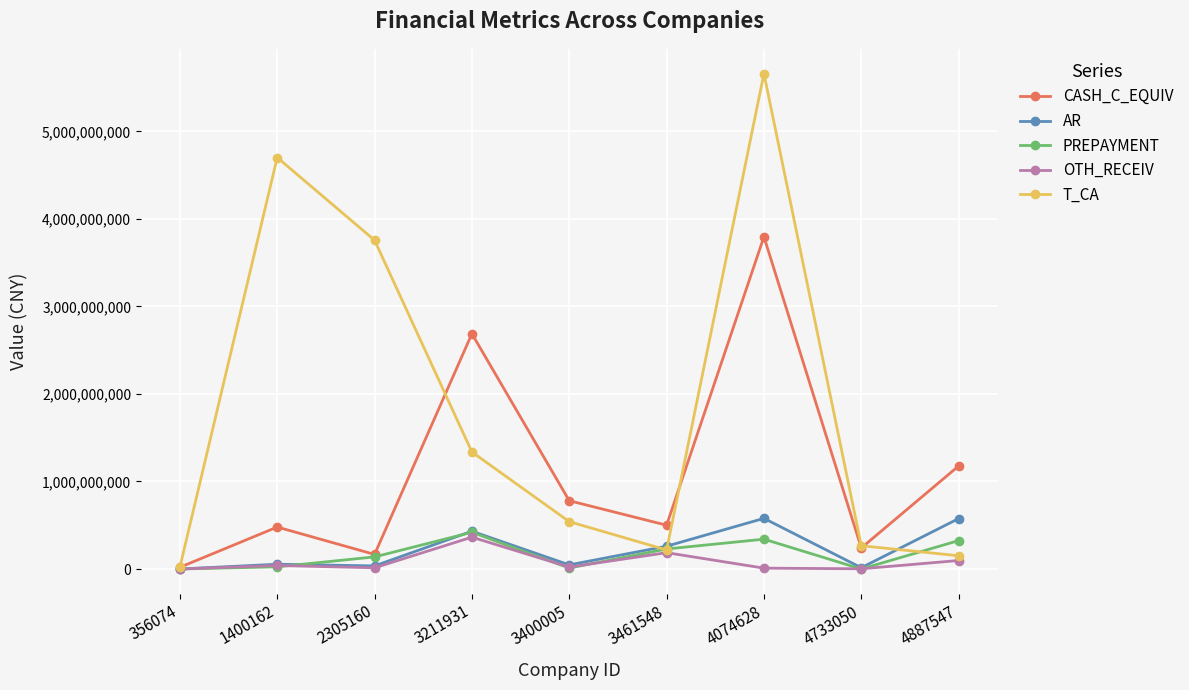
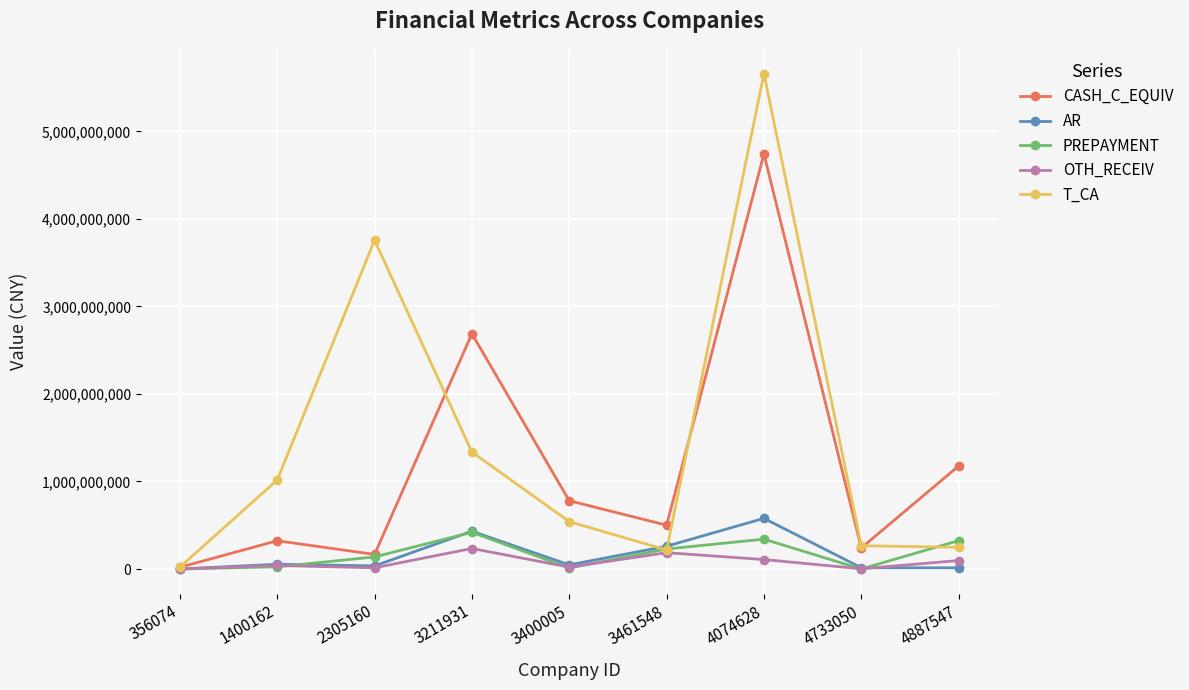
CASH_C_EQUIV, 1400162: 500,000,000 -> 300,000,000
T_CA, 1400162: 4,700,000,000 -> 1,000,000,000
OTH_RECEIV, 3211931: 400,000,000 -> 200,000,000
CASH_C_EQUIV, 4074628: 3,800,000,000 -> 4,700,000,000
OTH_RECEIV, 4074628: 0 -> 100,000,000
AR, 4887547: 600,000,000 -> 0
T_CA, 4887547: 150,000,000 -> 250,000,000
